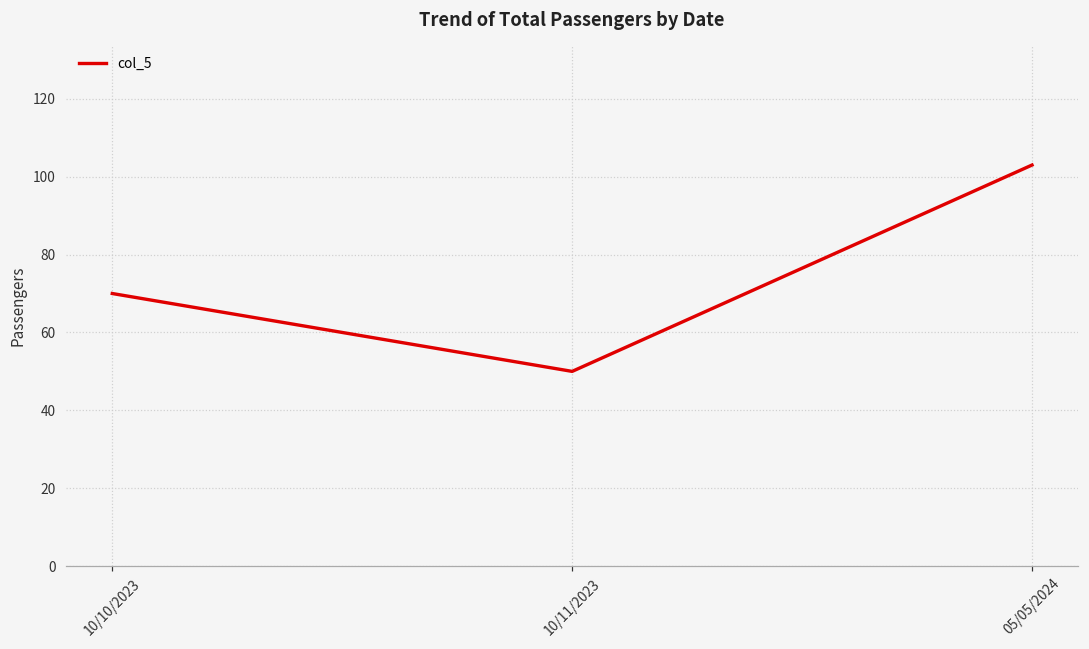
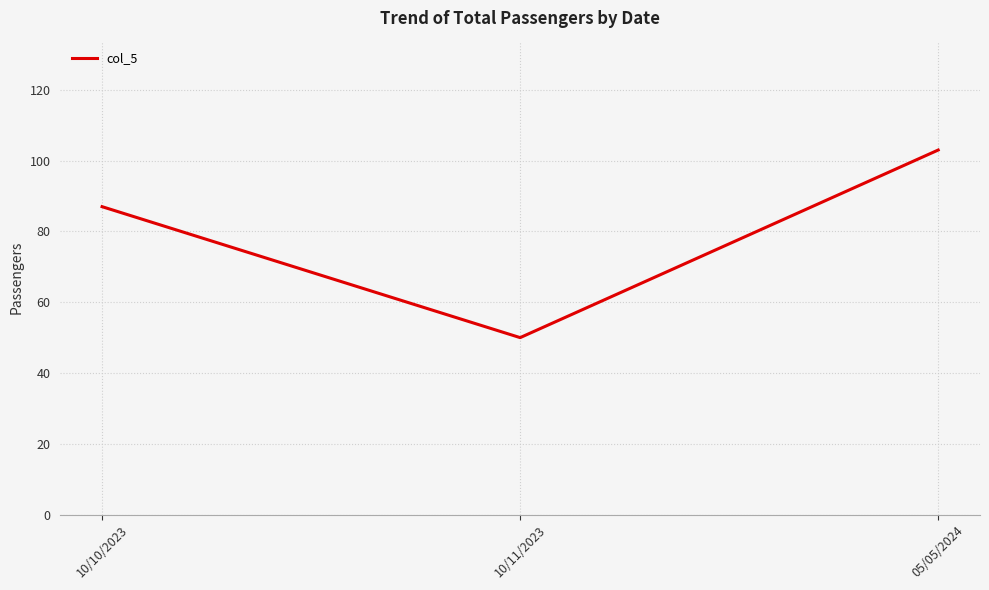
10/10/2023: 70 -> 87
